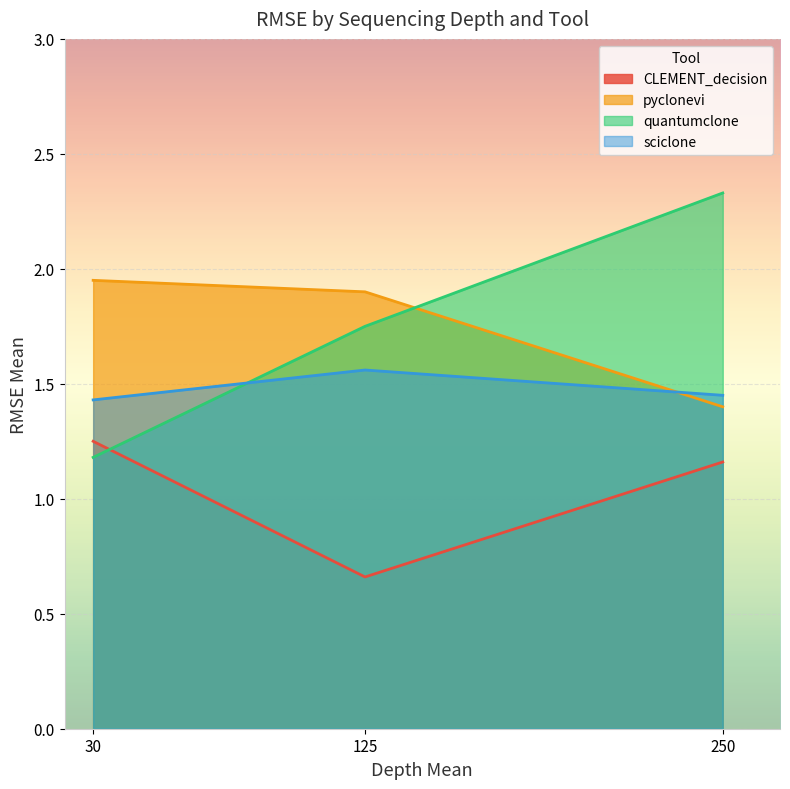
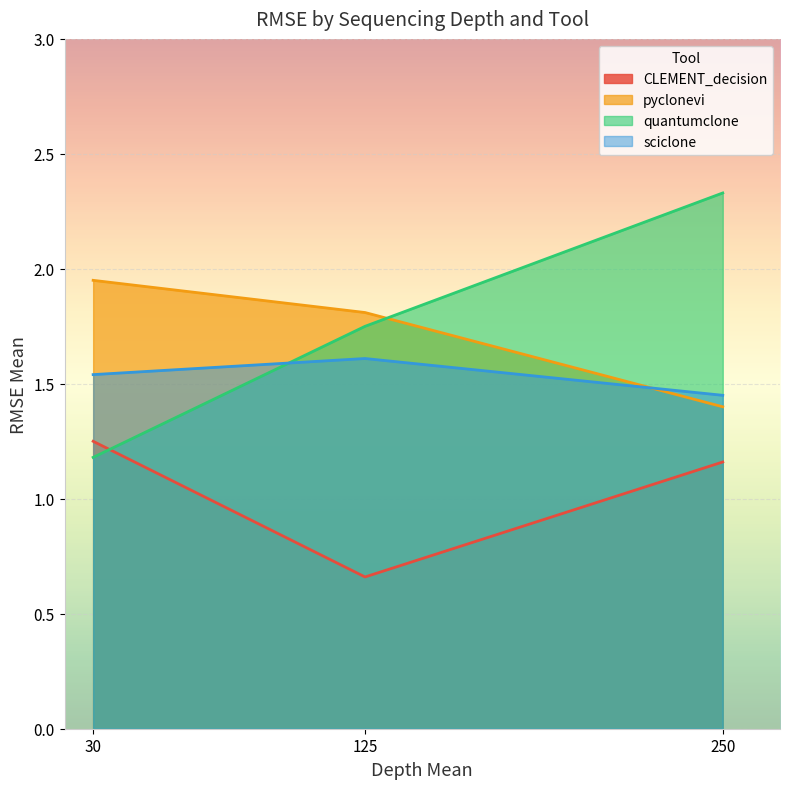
sciclone, 30: 1.43 -> 1.54
pyclonevi, 125: 1.90 -> 1.81
sciclone, 125: 1.56 -> 1.61
